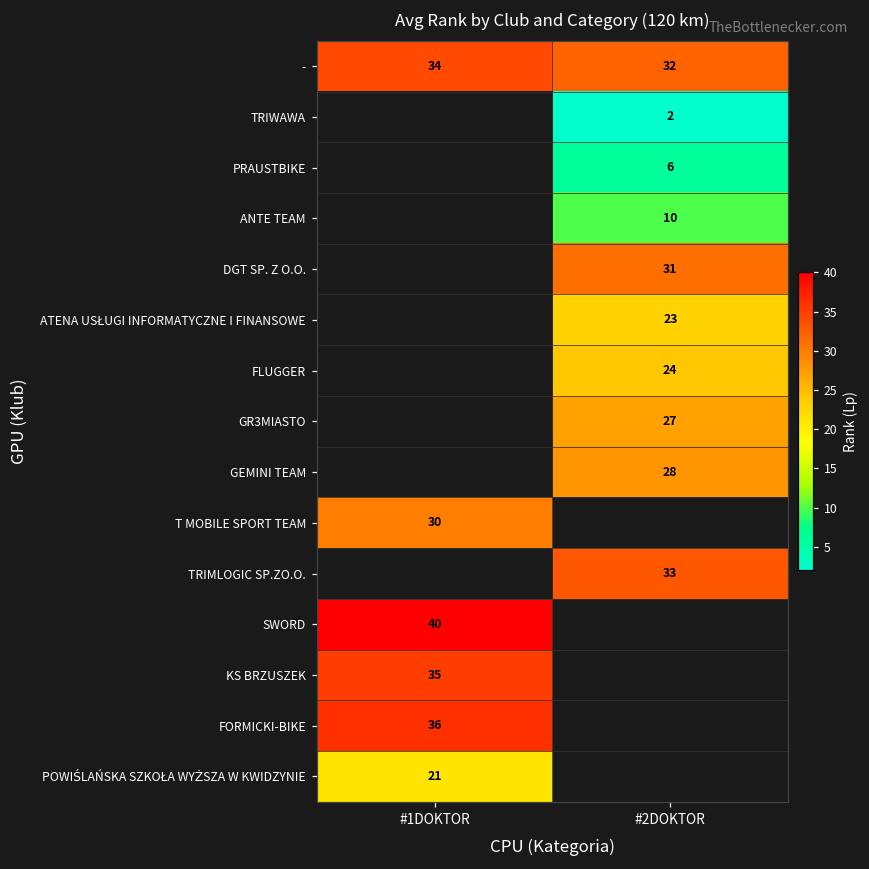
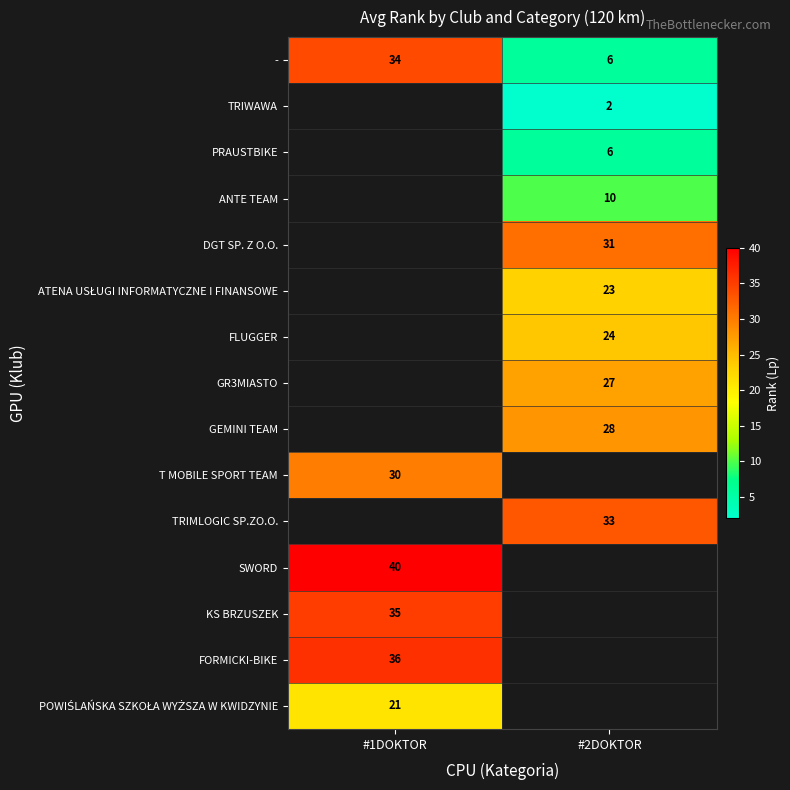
-, #2DOKTOR: 32 -> 6
